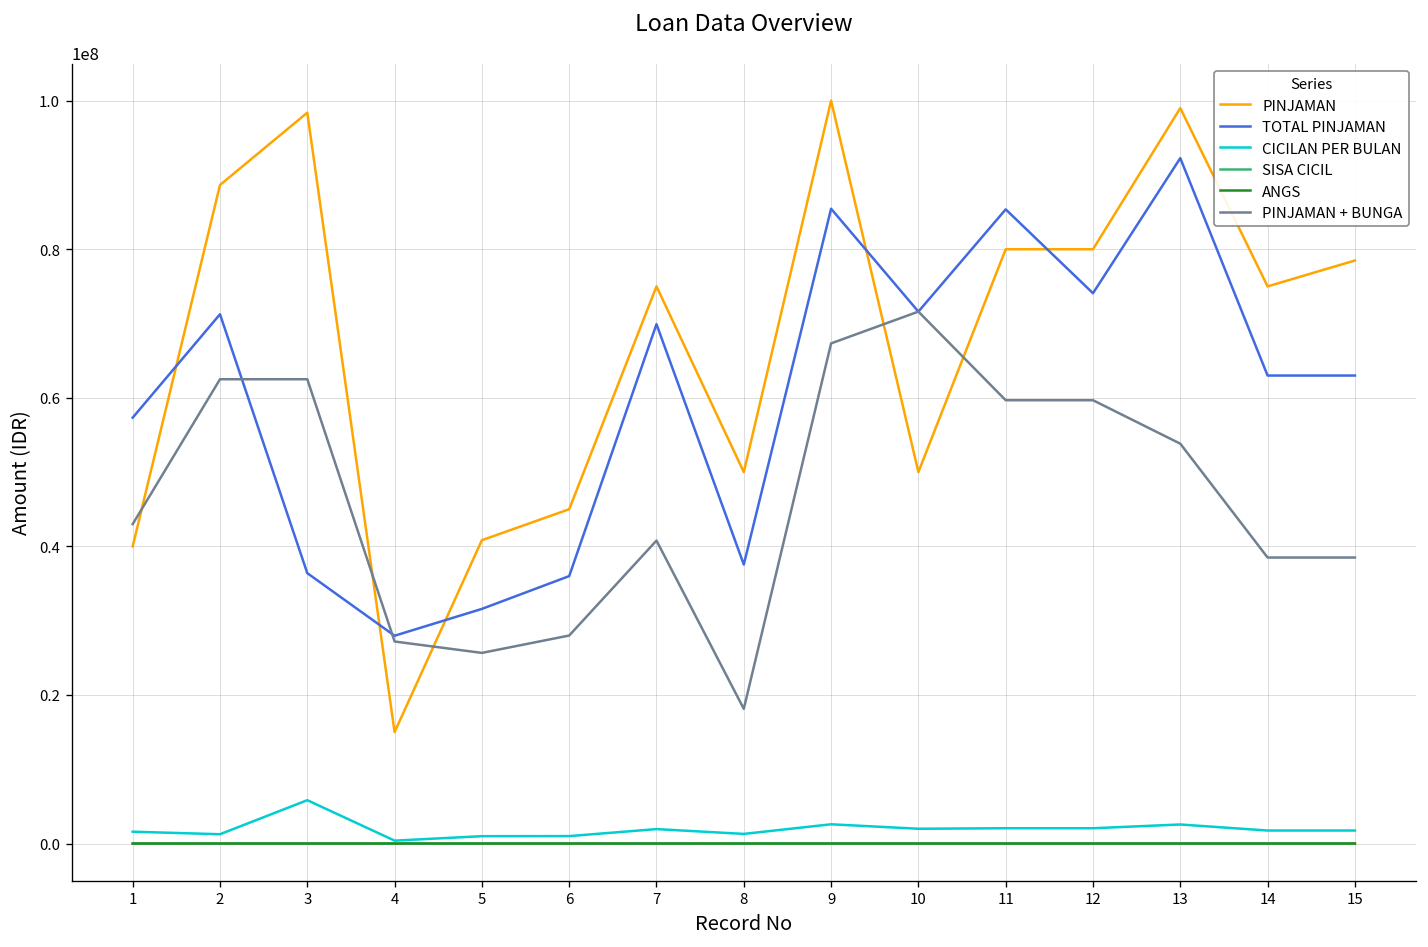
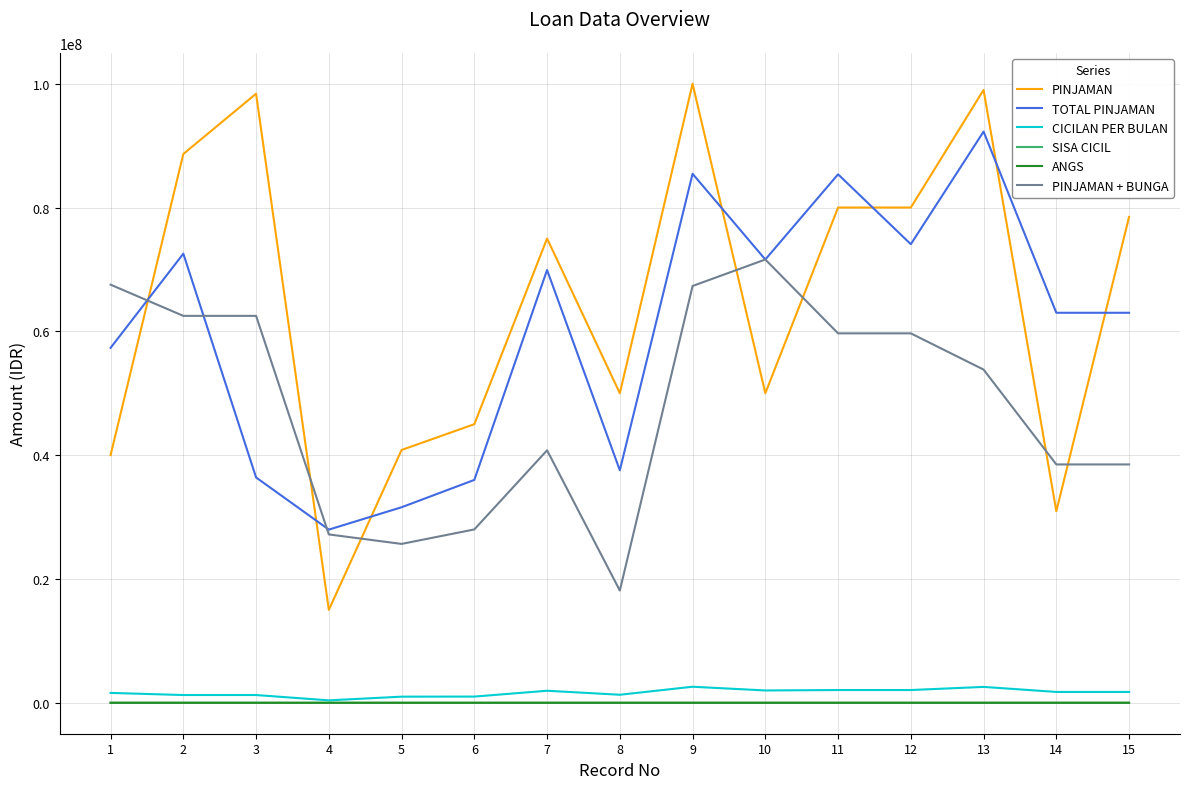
PINJAMAN + BUNGA, 1: 43000000 -> 68000000
TOTAL PINJAMAN, 2: 71000000 -> 73000000
CICILAN PER BULAN, 3: 6000000 -> 1000000
PINJAMAN, 14: 75000000 -> 31000000
